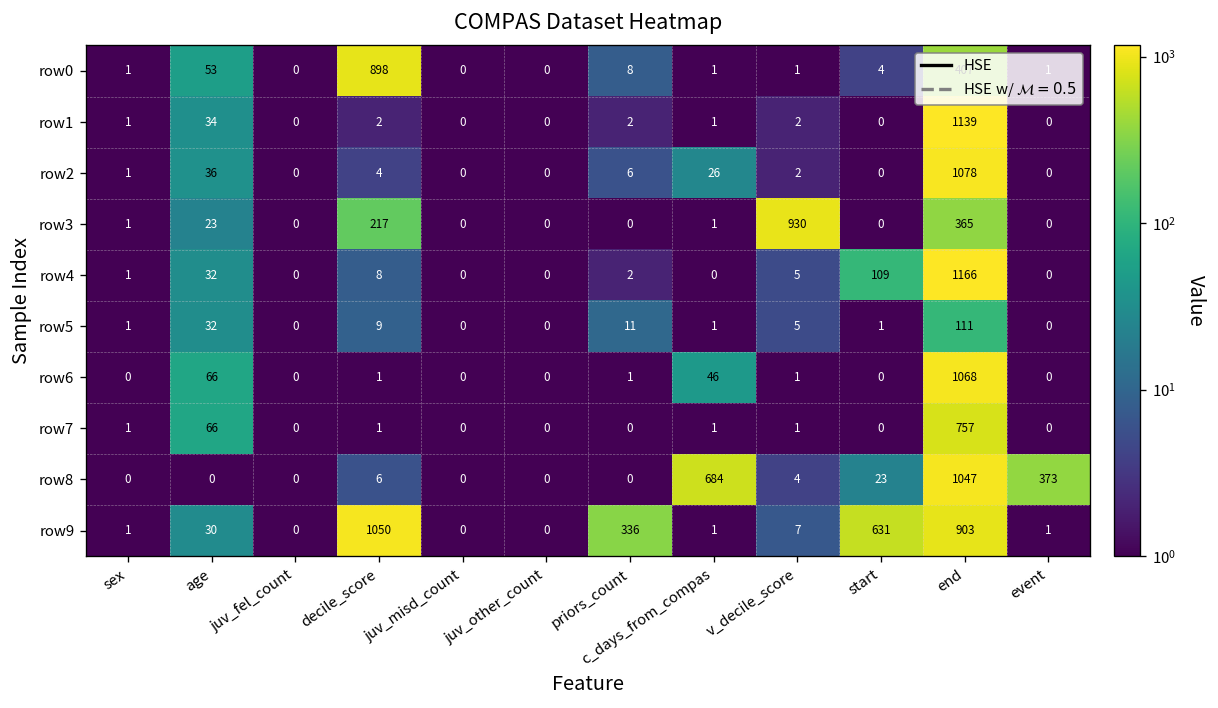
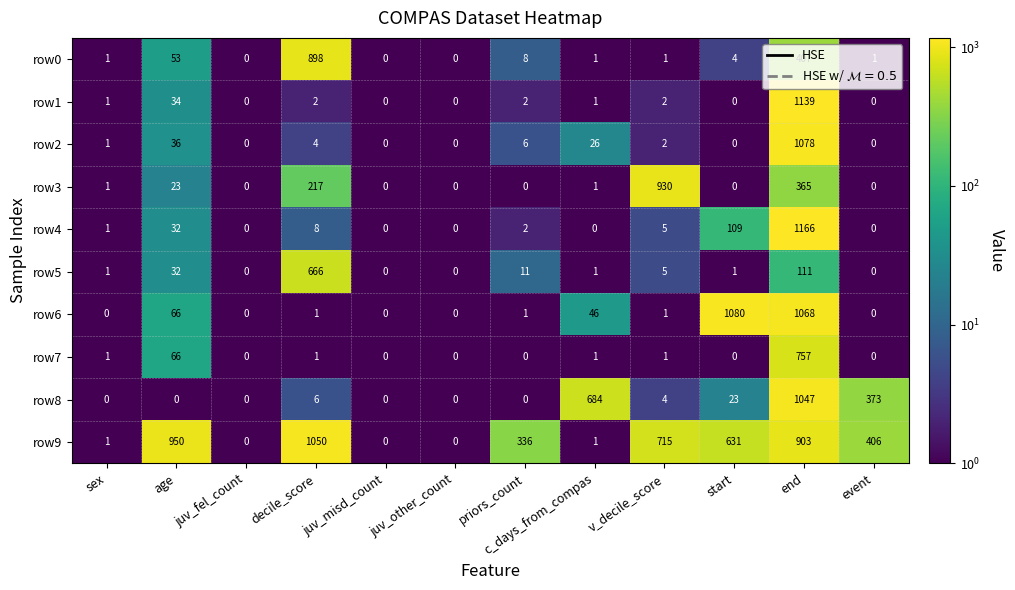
row5, decile_score: 9 -> 666
row6, start: 0 -> 1080
row9, age: 30 -> 950
row9, v_decile_score: 7 -> 715
row9, event: 1 -> 406
